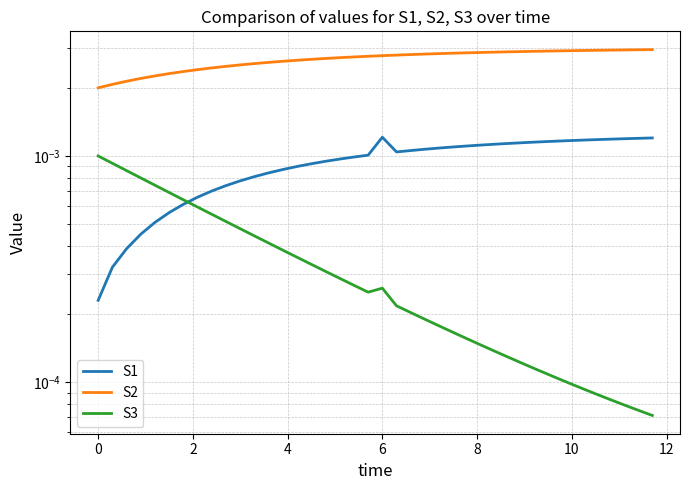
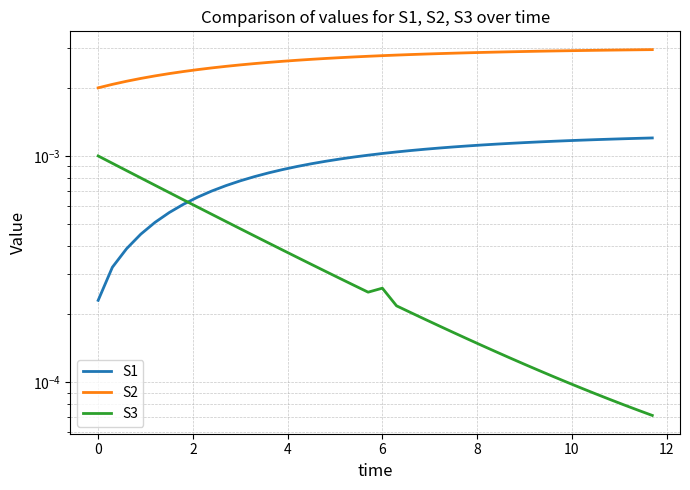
S1, 6: 0.0012 -> 0.0010
